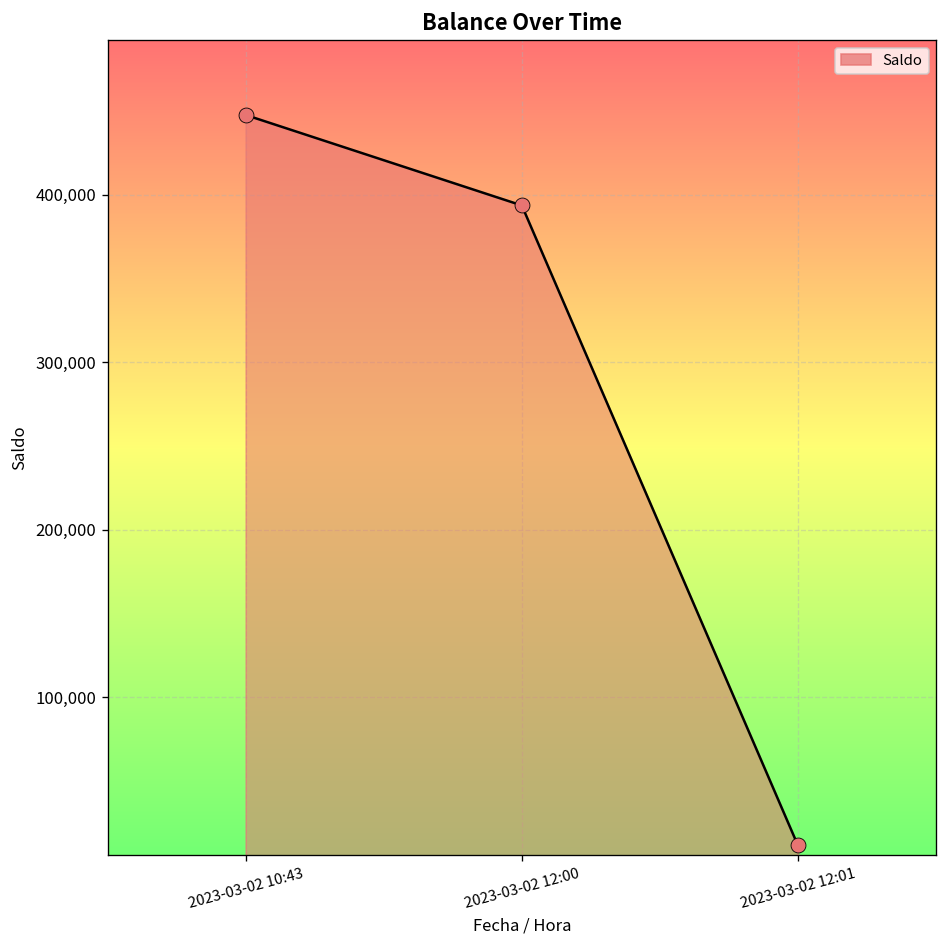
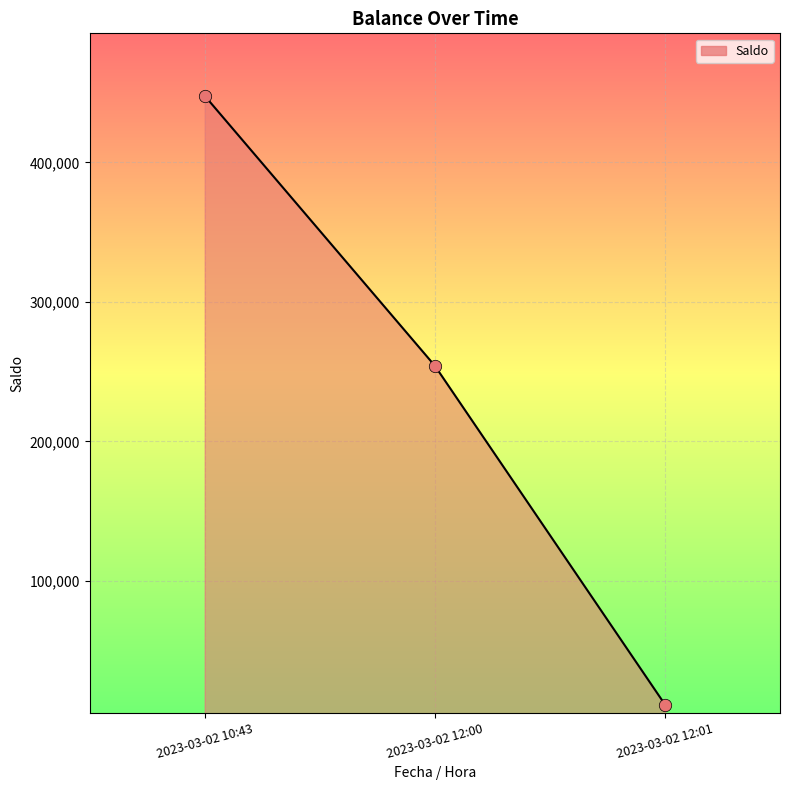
2023-03-02 12:00: 394,000 -> 254,000
